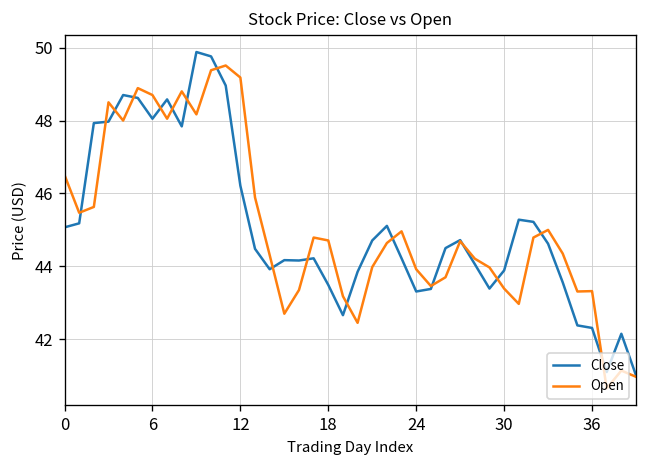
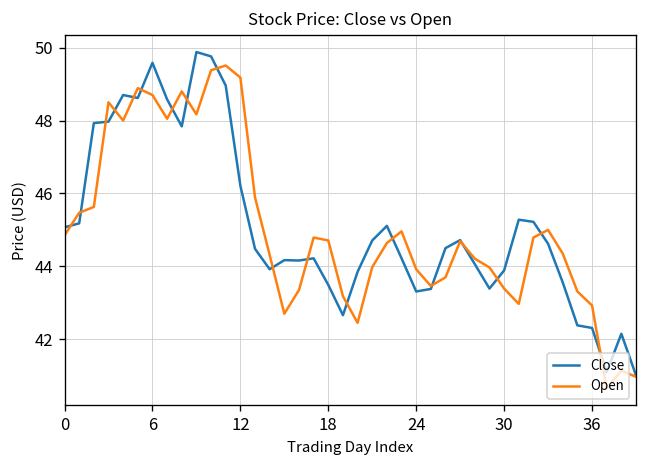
Open, 0: 46.5 -> 44.8
Close, 6: 48.0 -> 49.6
Open, 36: 43.3 -> 42.9
